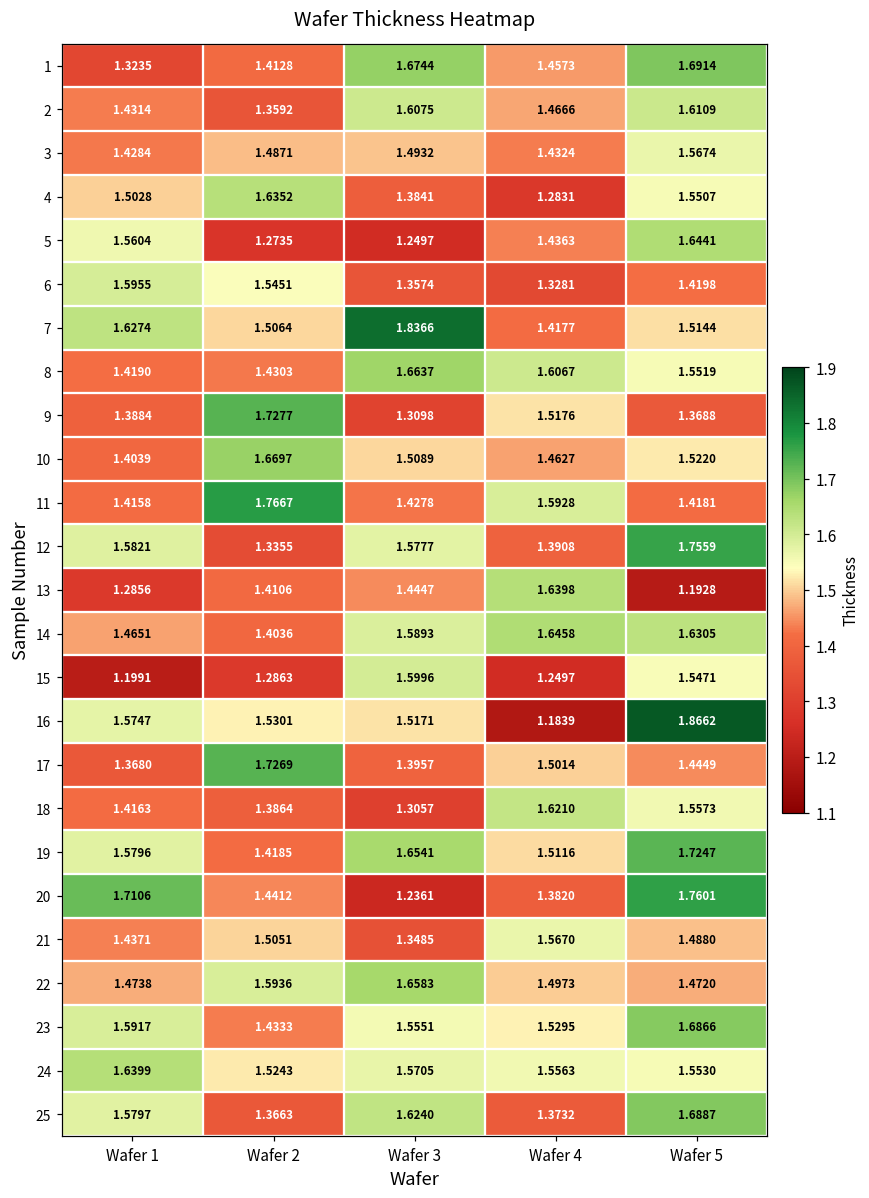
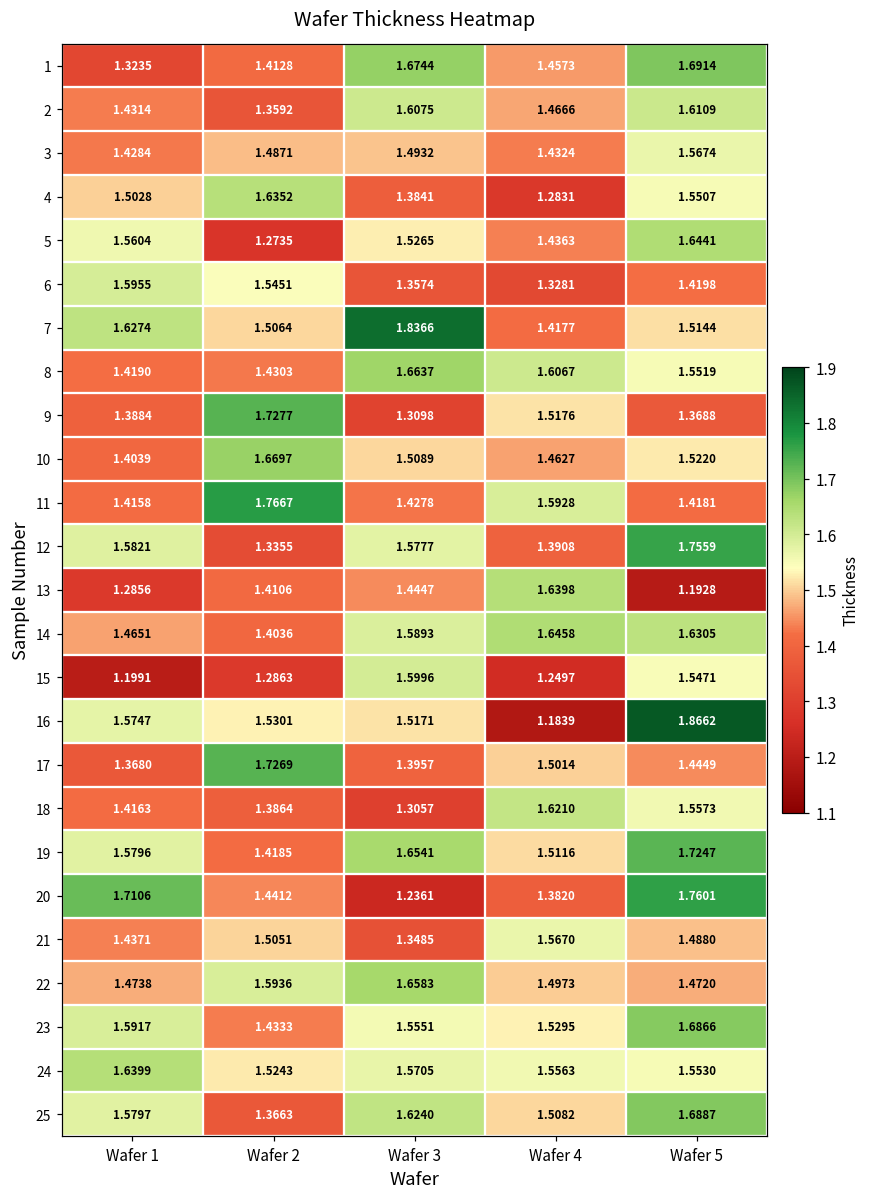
5, Wafer 3: 1.2497 -> 1.5265
25, Wafer 4: 1.3732 -> 1.5082
